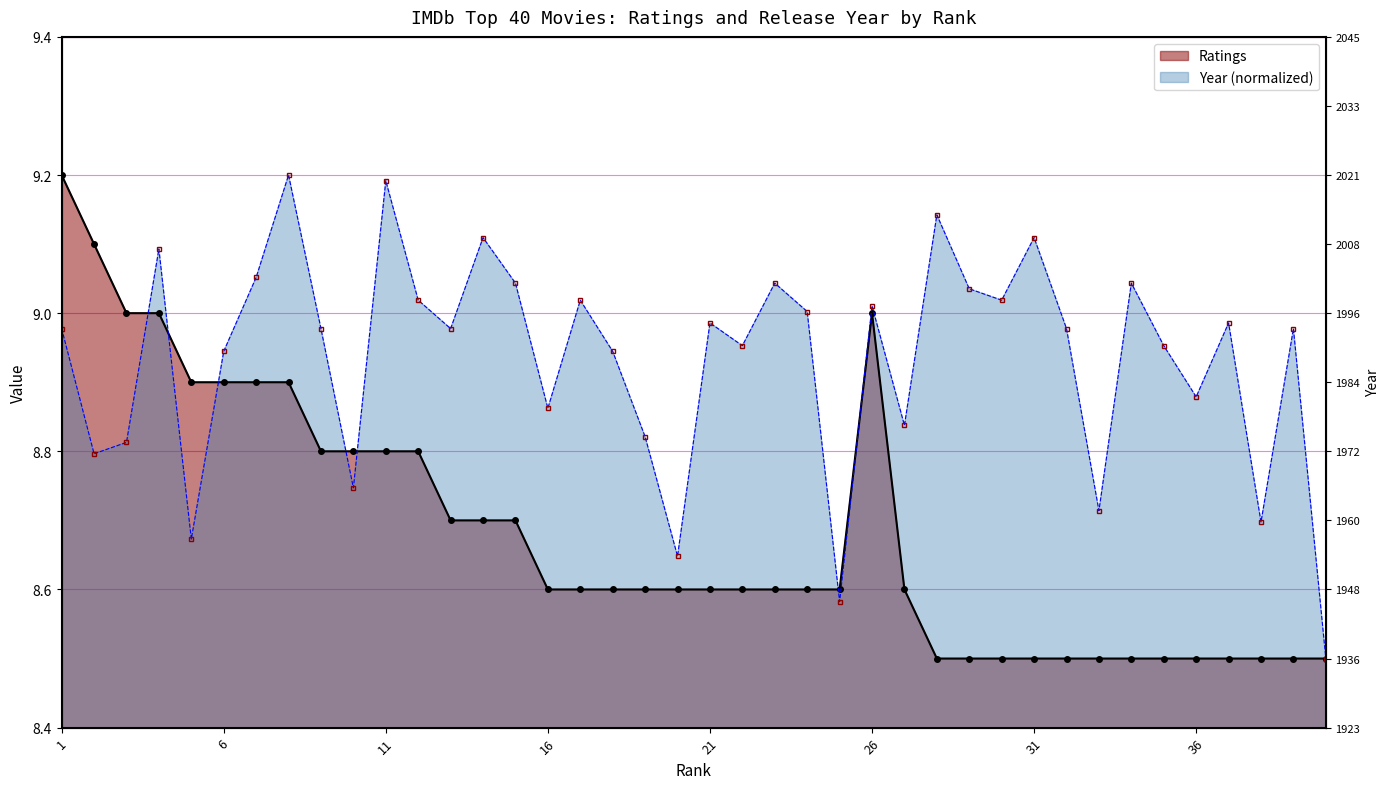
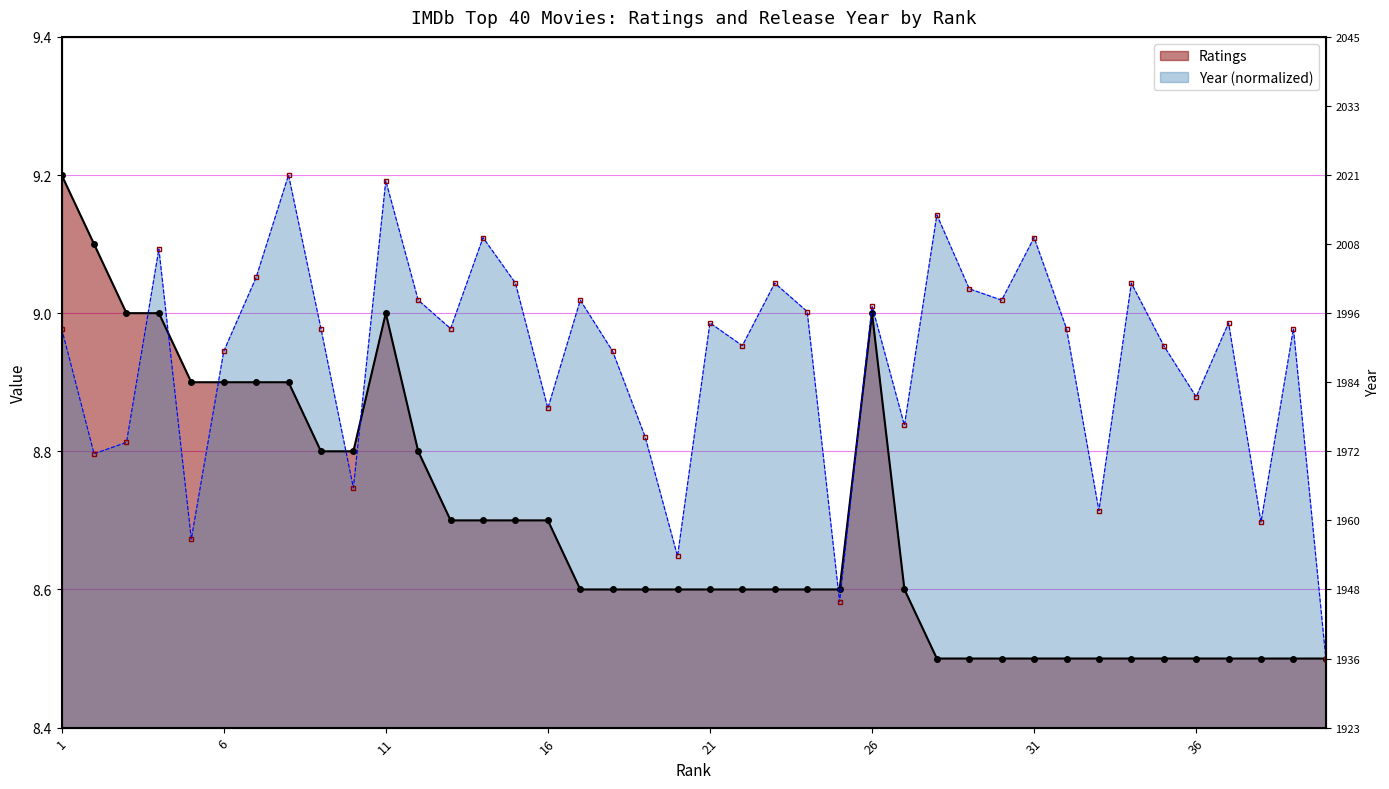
Ratings, 11: 8.8 -> 9.0
Ratings, 16: 8.6 -> 8.7
